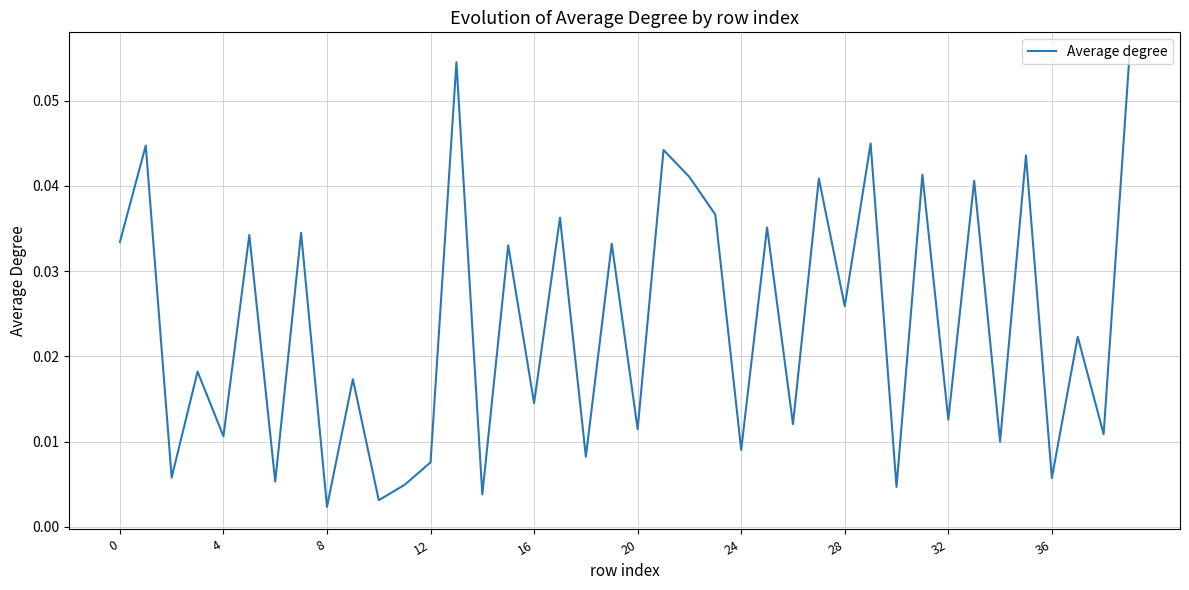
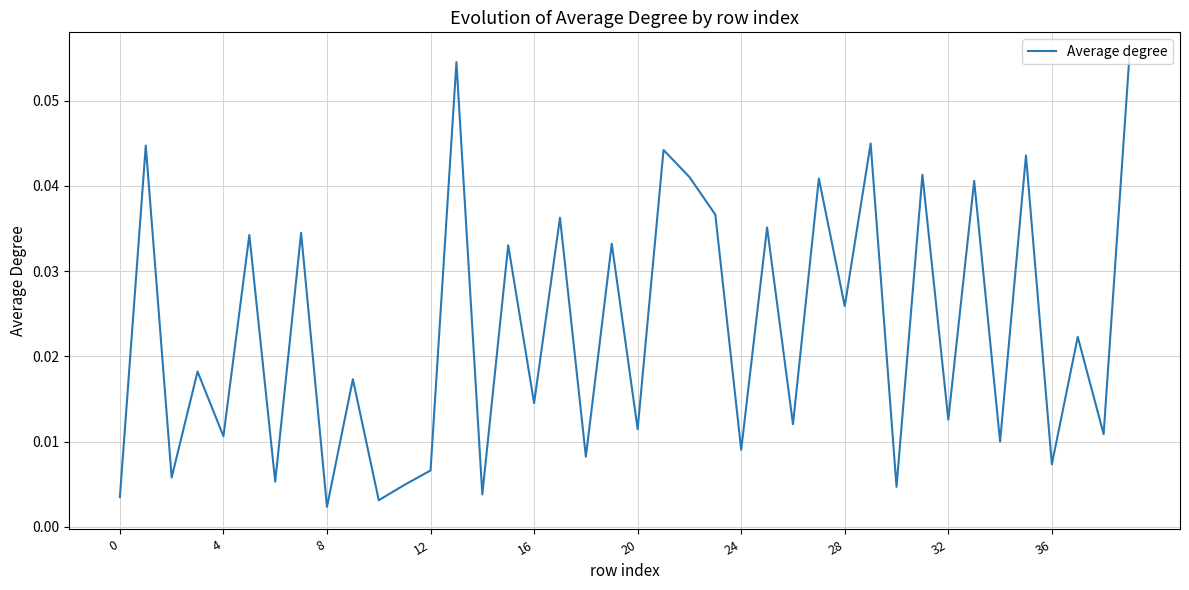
0: 0.033 -> 0.003
12: 0.008 -> 0.007
36: 0.006 -> 0.007
